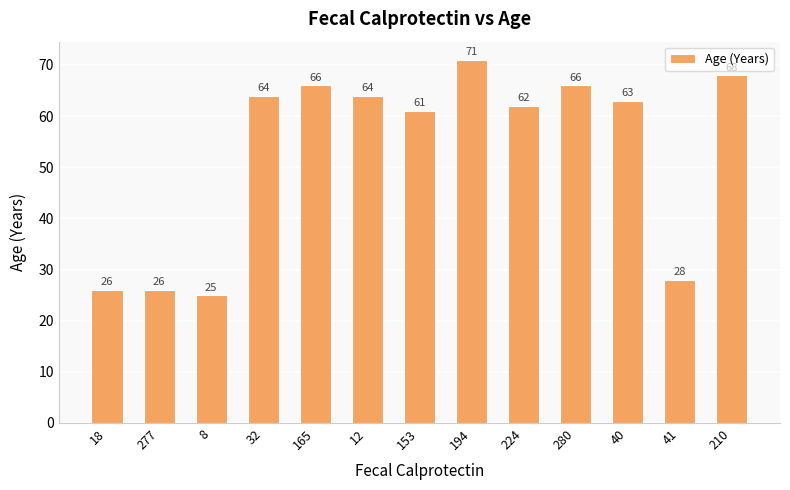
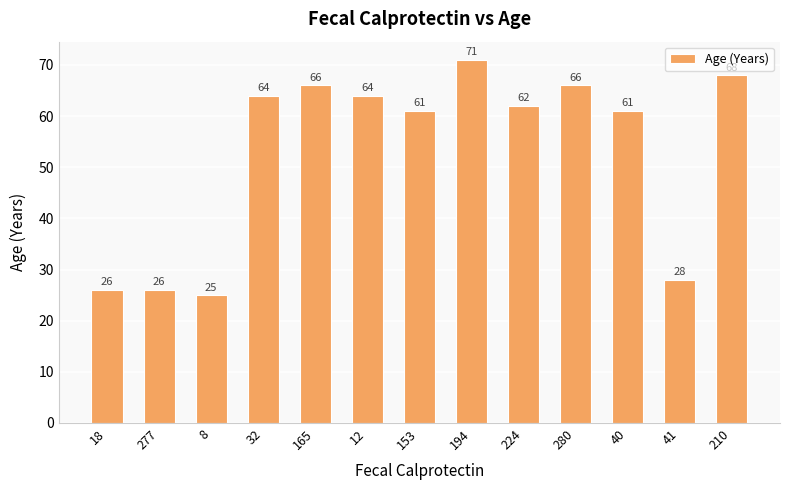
40: 63 -> 61
